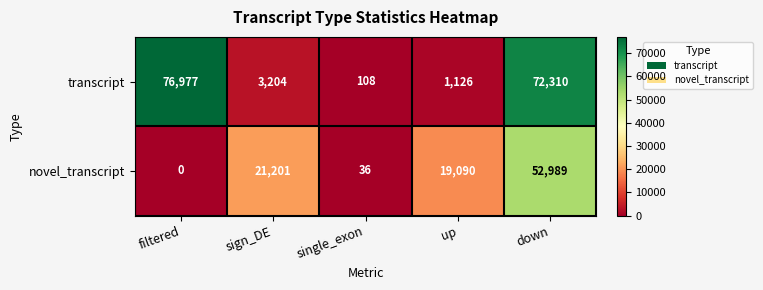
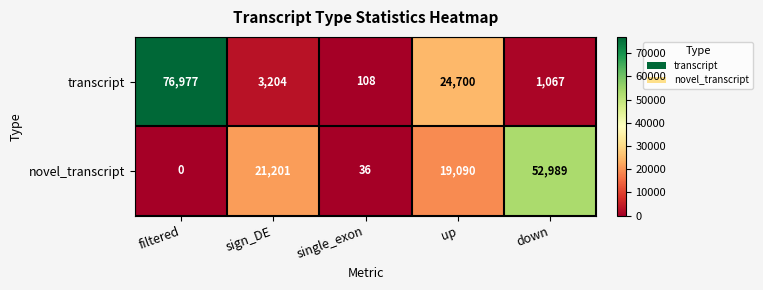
transcript, up: 1,126 -> 24,700
transcript, down: 72,310 -> 1,067
